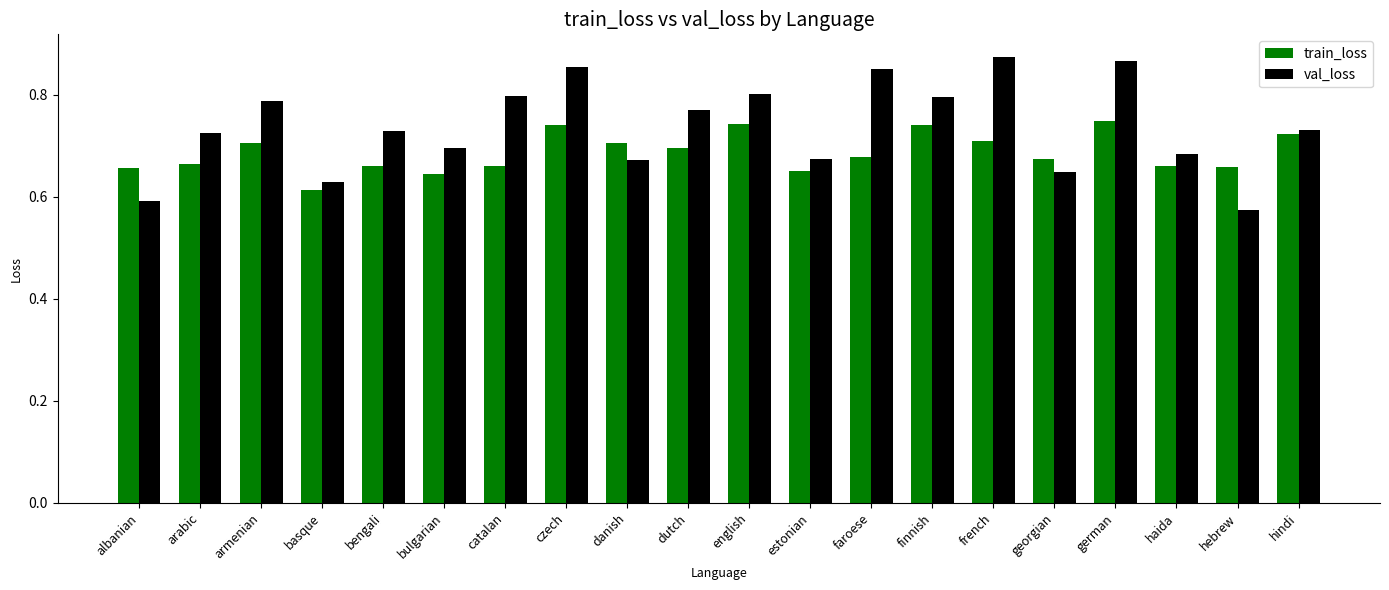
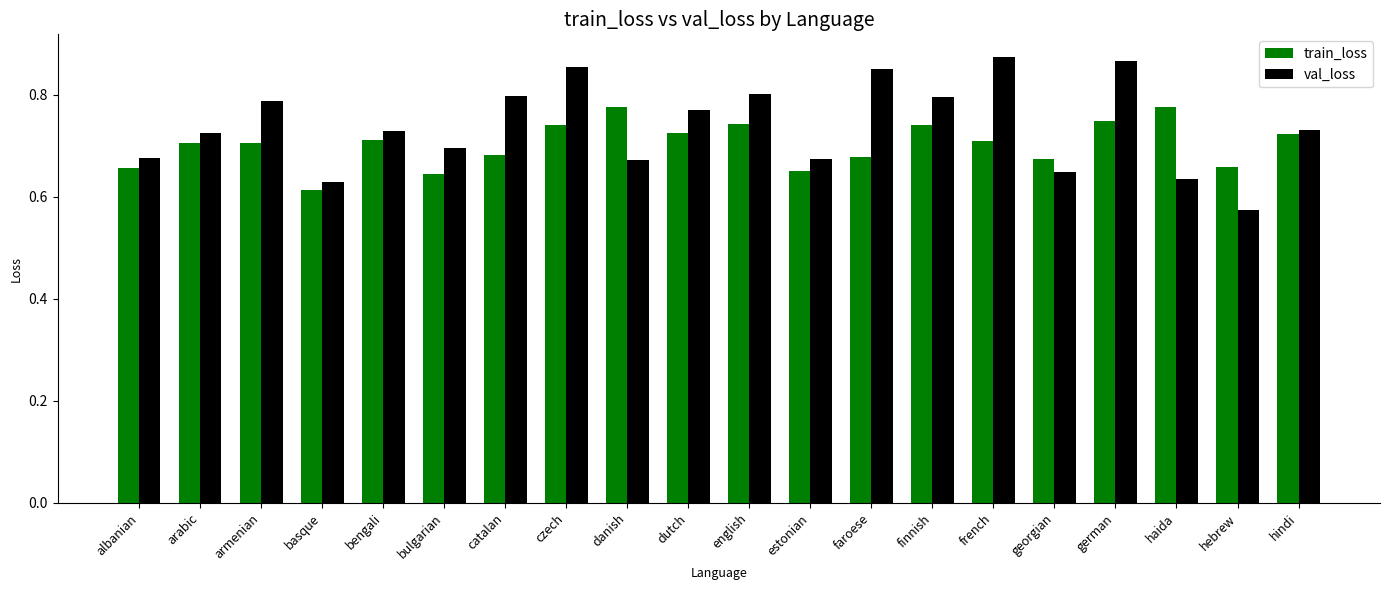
val_loss, albanian: 0.59 -> 0.67
train_loss, arabic: 0.66 -> 0.71
train_loss, bengali: 0.66 -> 0.71
train_loss, catalan: 0.66 -> 0.68
train_loss, danish: 0.70 -> 0.78
train_loss, dutch: 0.69 -> 0.72
train_loss, haida: 0.66 -> 0.78
val_loss, haida: 0.68 -> 0.63
